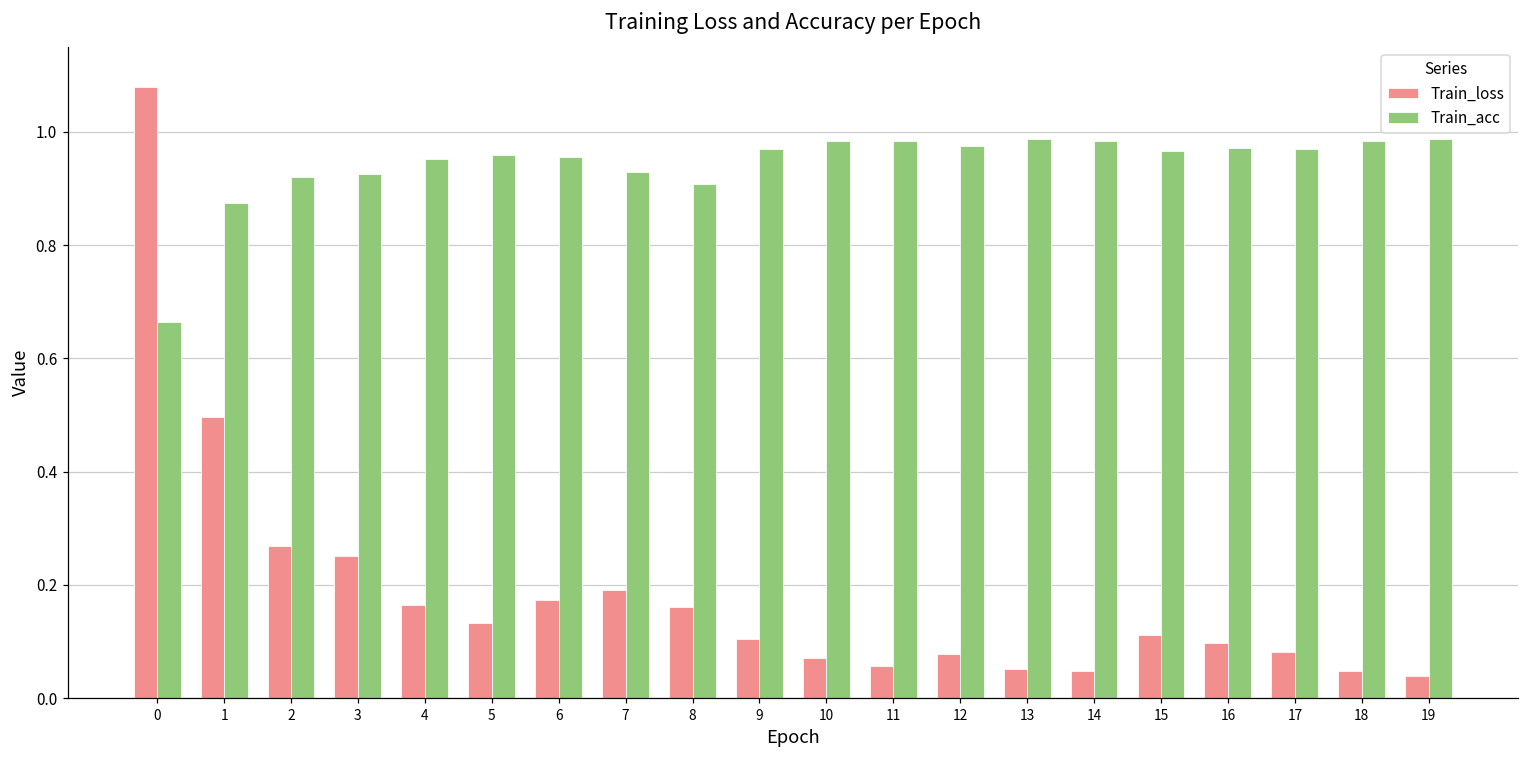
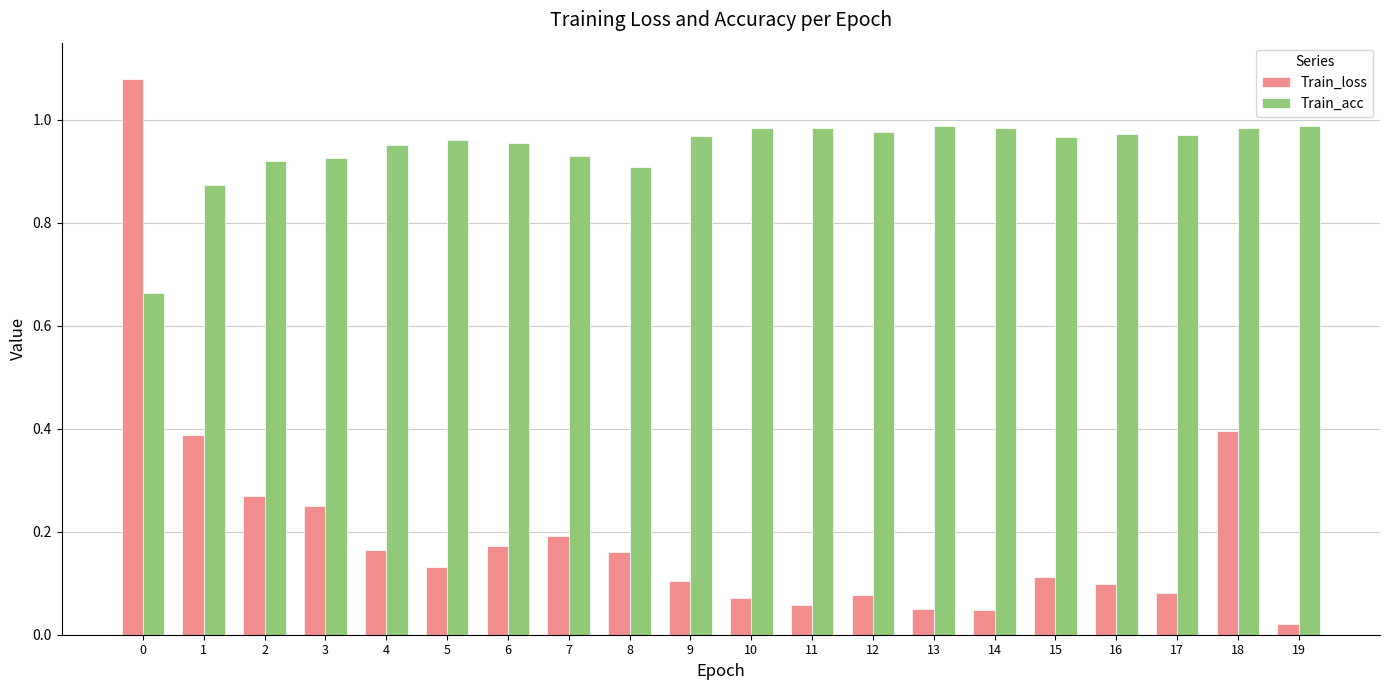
Train_loss, 1: 0.50 -> 0.39
Train_loss, 18: 0.05 -> 0.40
Train_loss, 19: 0.04 -> 0.02
